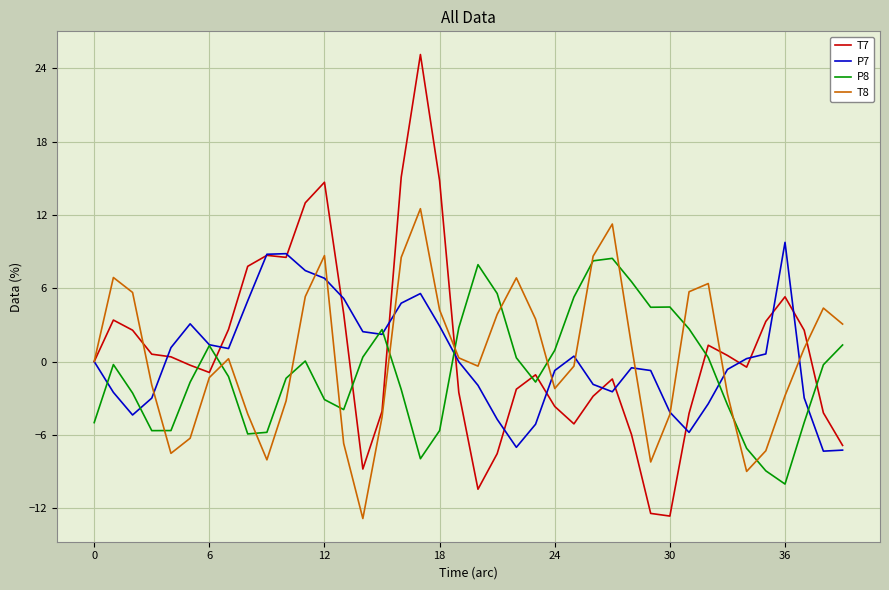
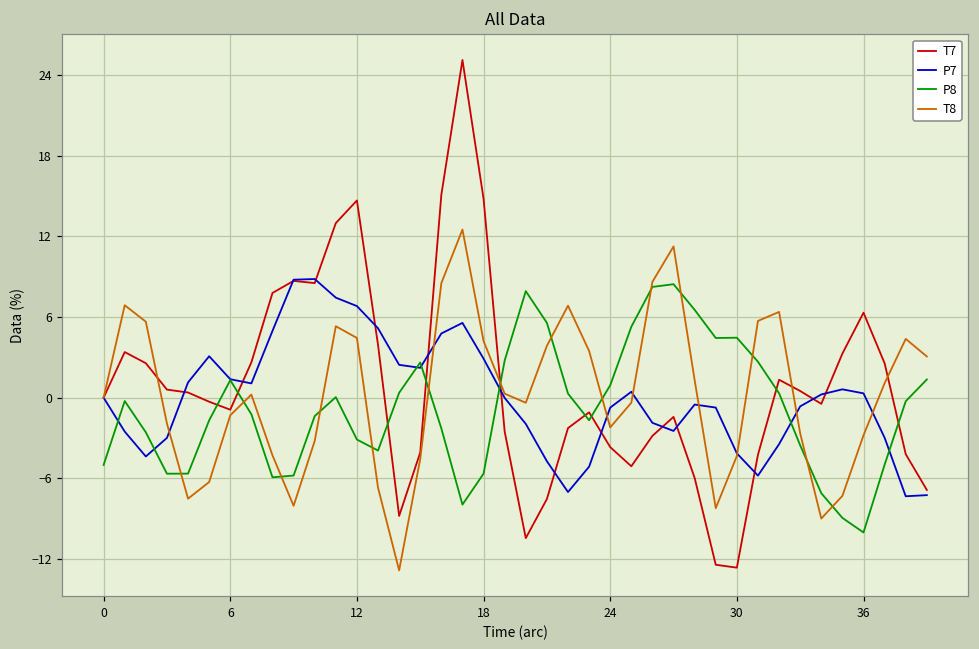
T8, 12: 8.7 -> 4.4
T7, 36: 5.3 -> 6.3
P7, 36: 9.8 -> 0.3
